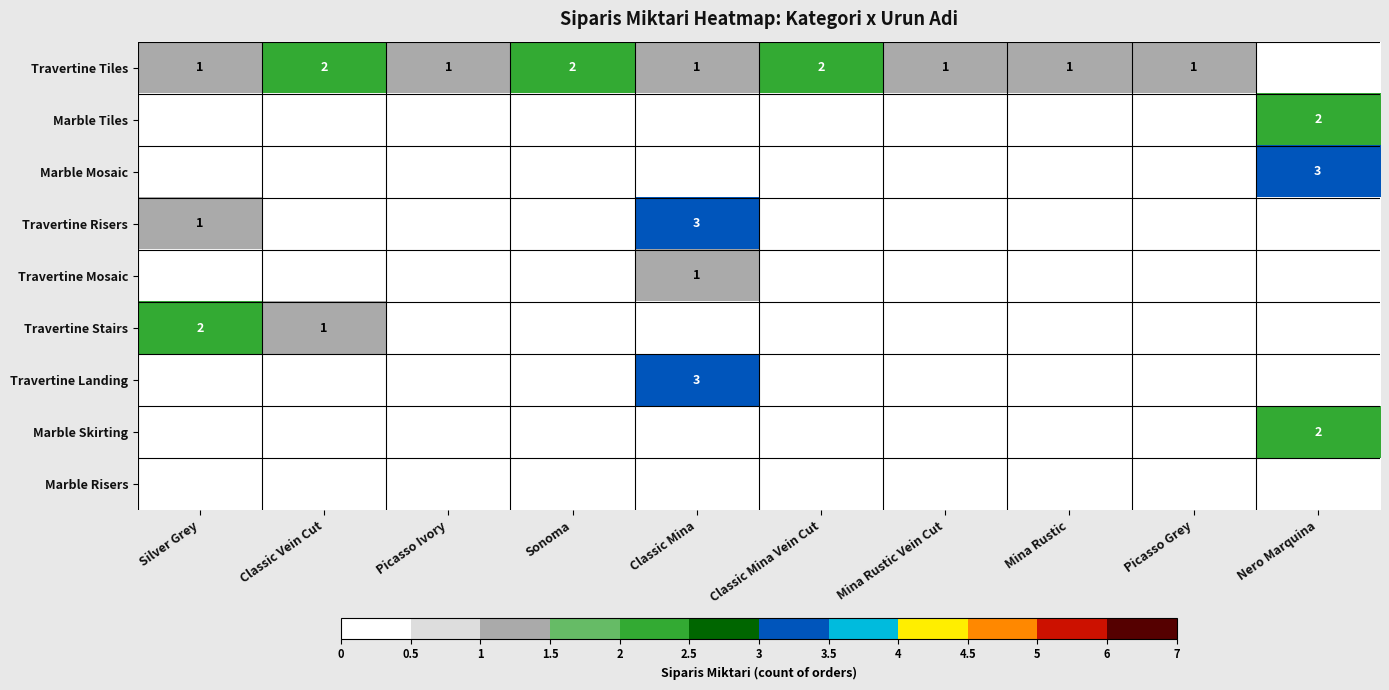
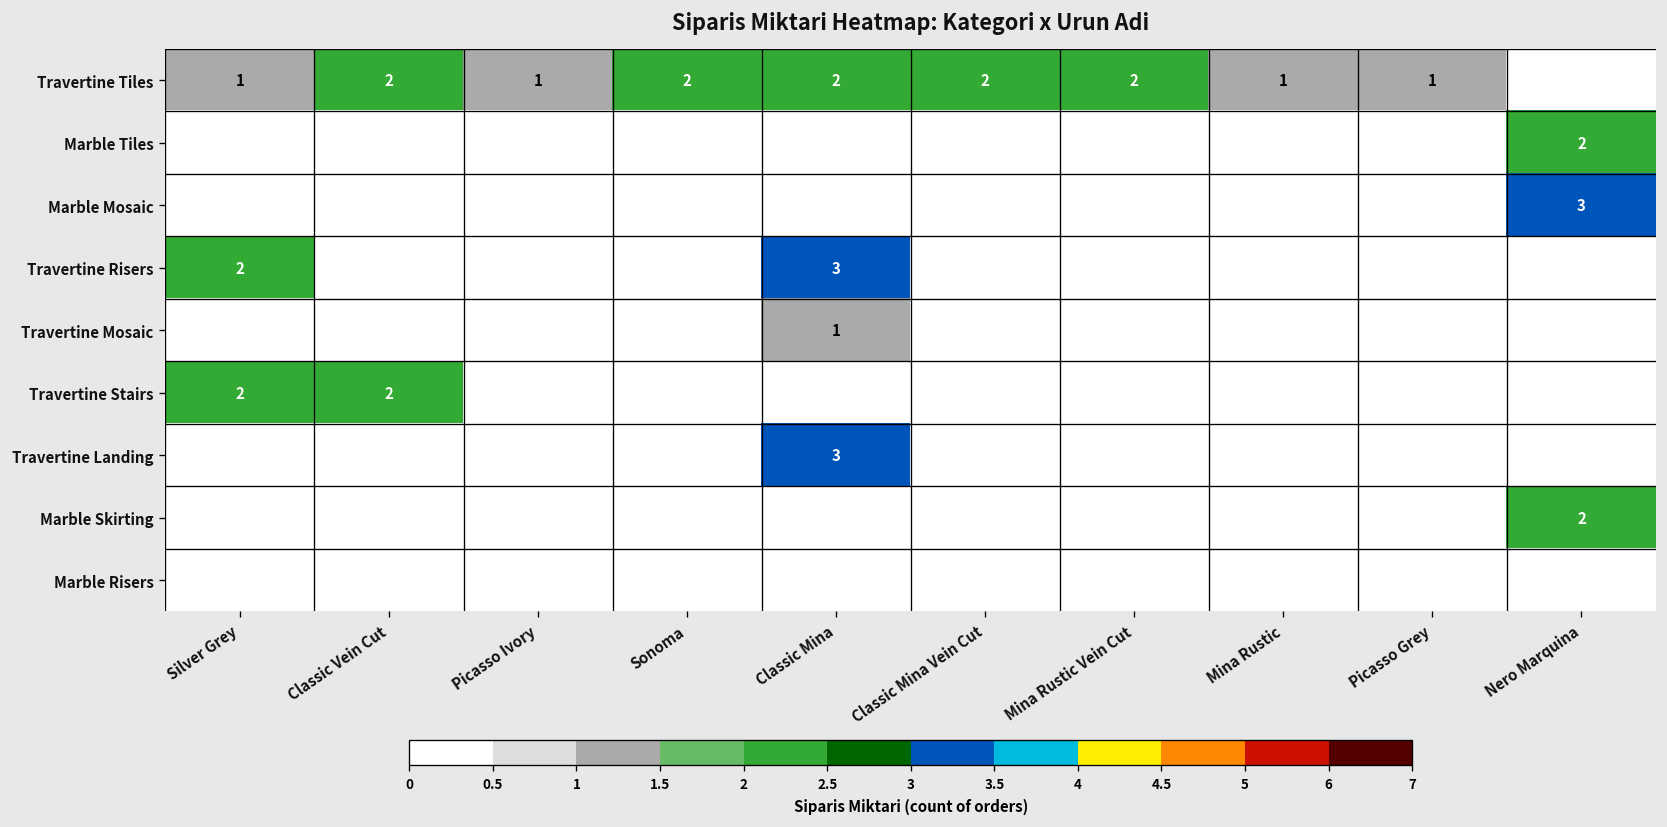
Travertine Tiles, Classic Mina: 1 -> 2
Travertine Tiles, Mina Rustic Vein Cut: 1 -> 2
Travertine Risers, Silver Grey: 1 -> 2
Travertine Stairs, Classic Vein Cut: 1 -> 2
